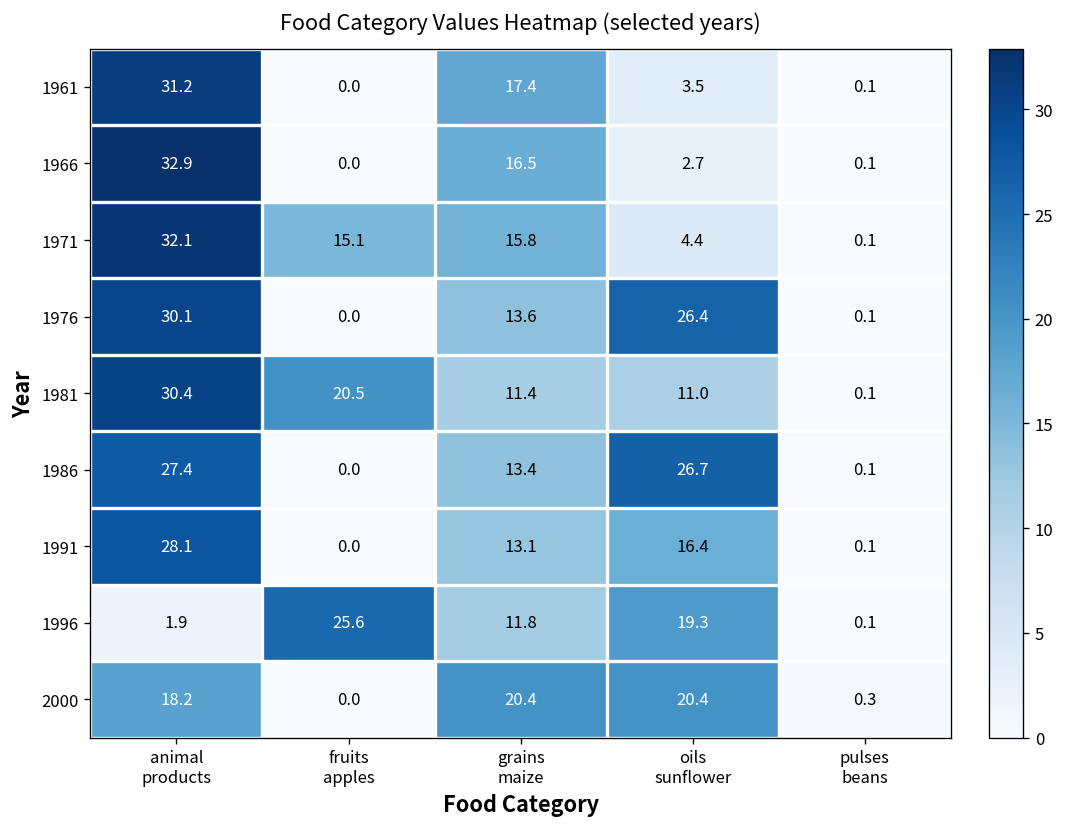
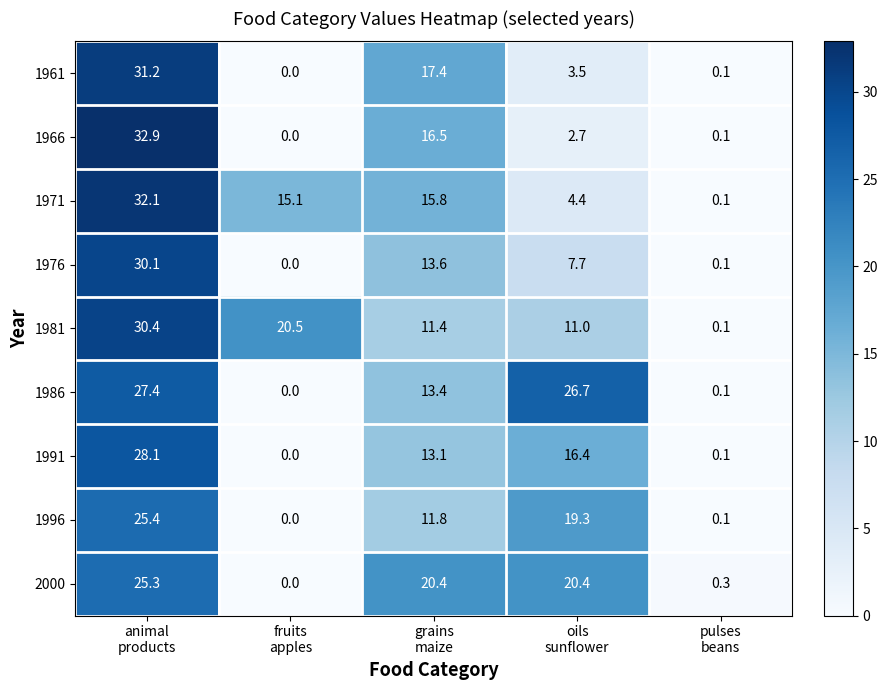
1976, oils sunflower: 26.4 -> 7.7
1996, animal products: 1.9 -> 25.4
1996, fruits apples: 25.6 -> 0.0
2000, animal products: 18.2 -> 25.3
